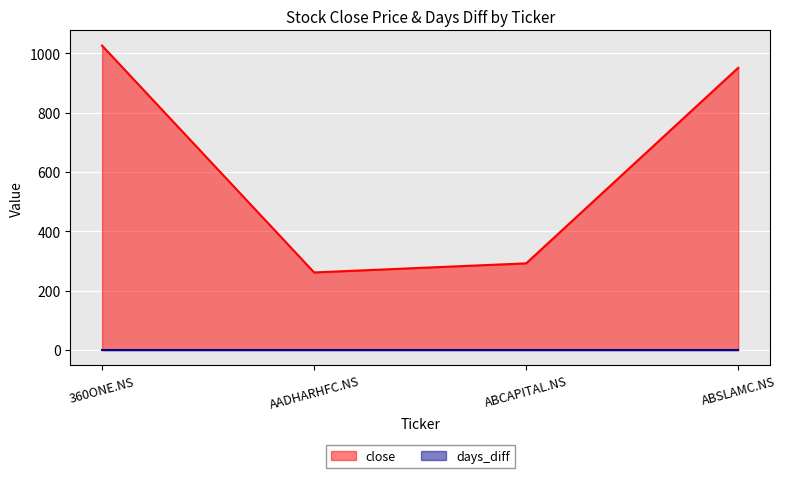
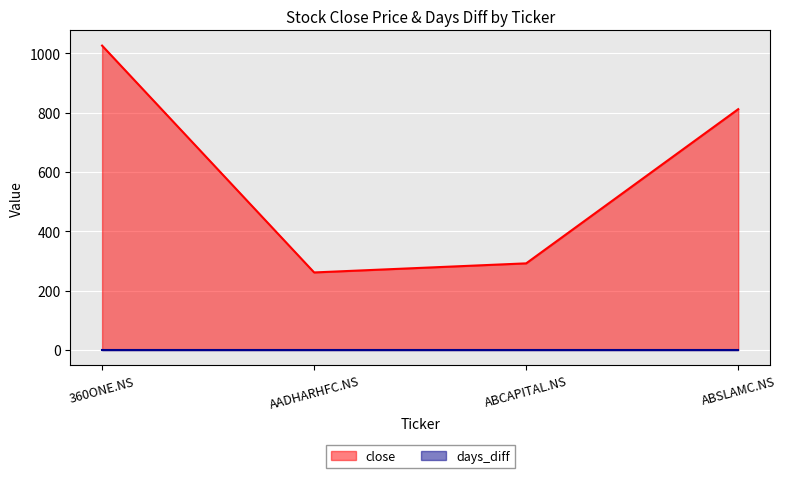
close, ABSLAMC.NS: 950 -> 810
